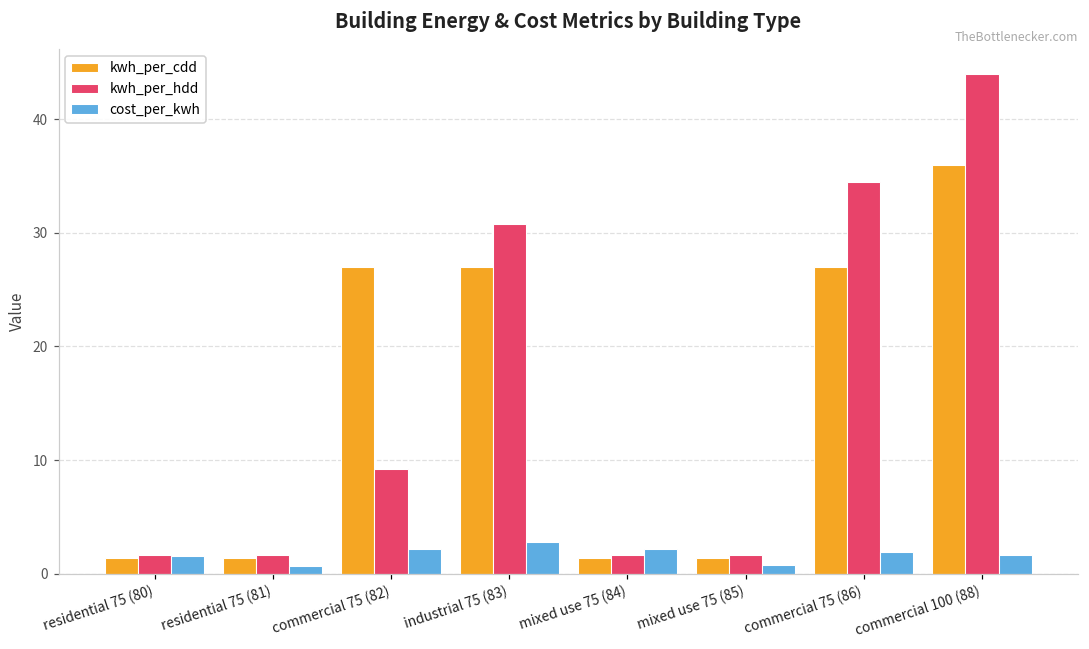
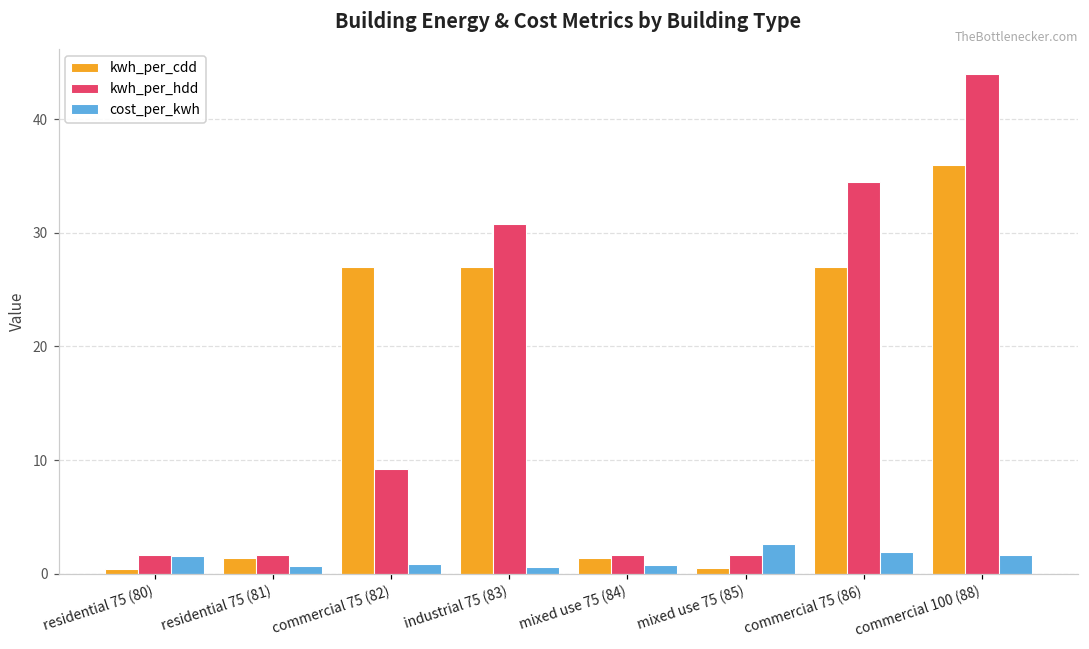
kwh_per_cdd, residential 75 (80): 1.4 -> 0.4
cost_per_kwh, commercial 75 (82): 2.1 -> 0.8
cost_per_kwh, industrial 75 (83): 2.8 -> 0.6
cost_per_kwh, mixed use 75 (84): 2.2 -> 0.8
kwh_per_cdd, mixed use 75 (85): 1.4 -> 0.5
cost_per_kwh, mixed use 75 (85): 0.8 -> 2.6
